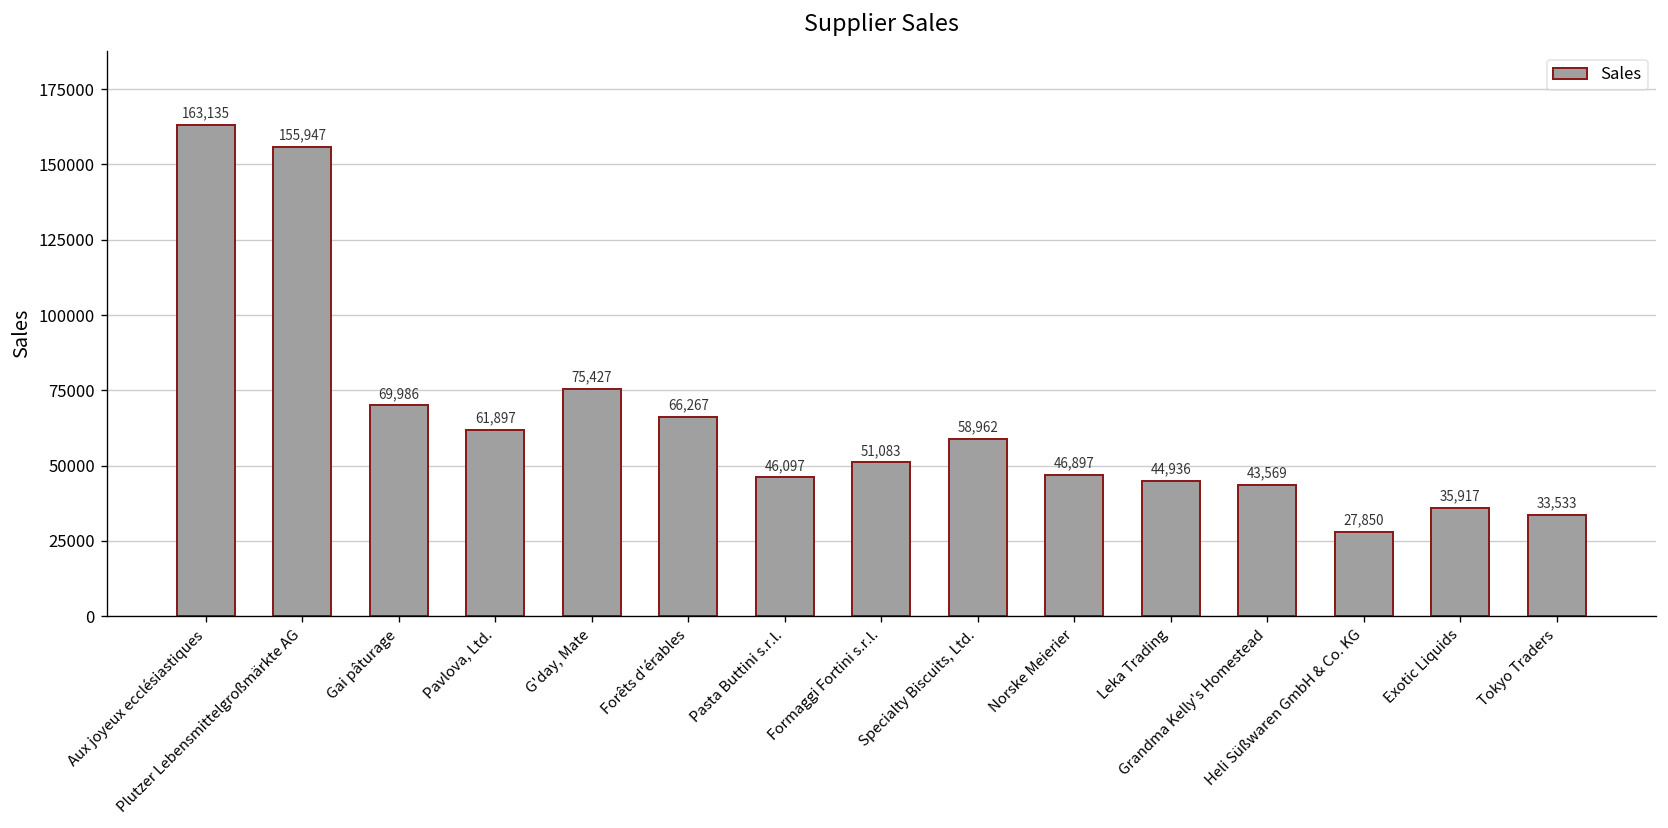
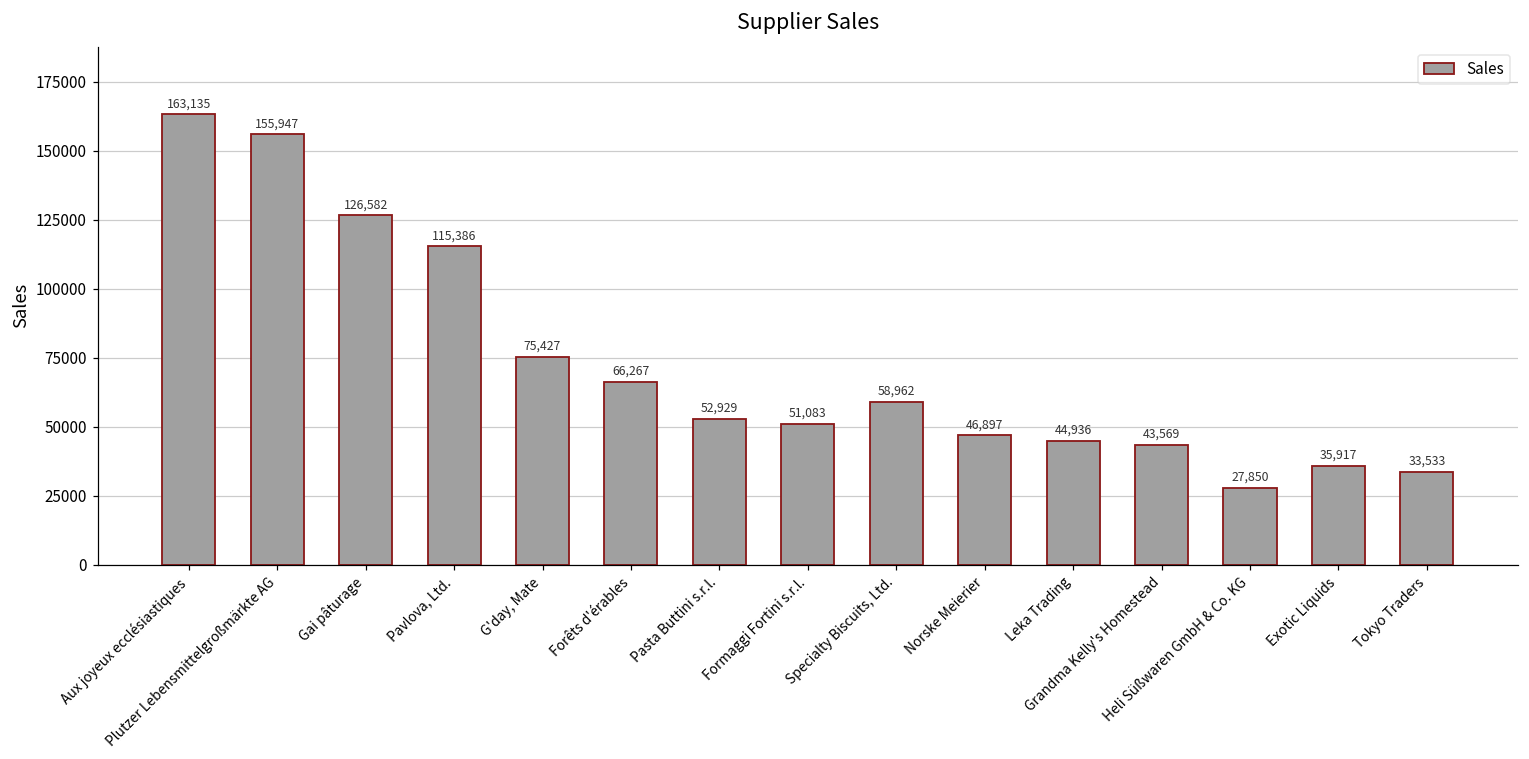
Gai pâturage: 69,986 -> 126,582
Pavlova, Ltd.: 61,897 -> 115,386
Pasta Buttini s.r.l.: 46,097 -> 52,929
